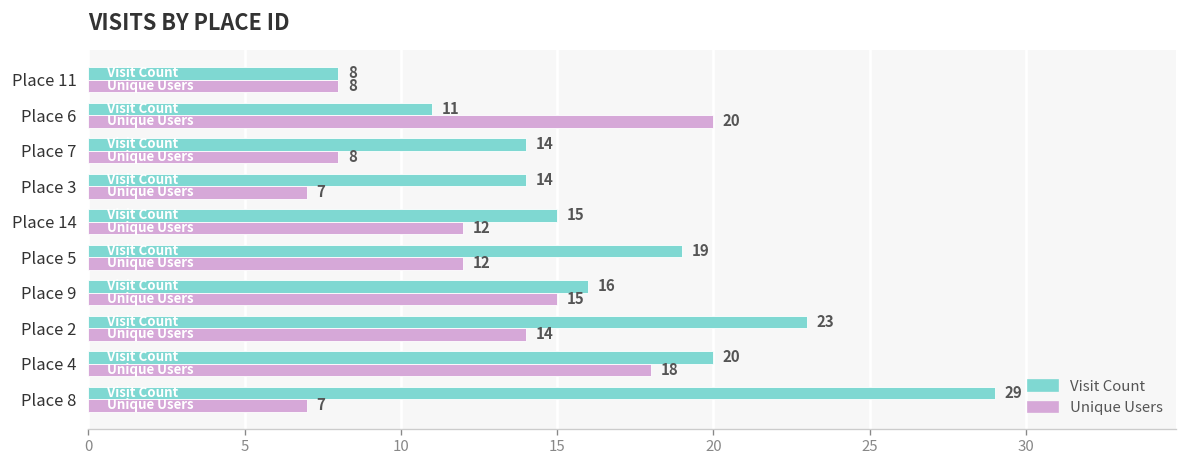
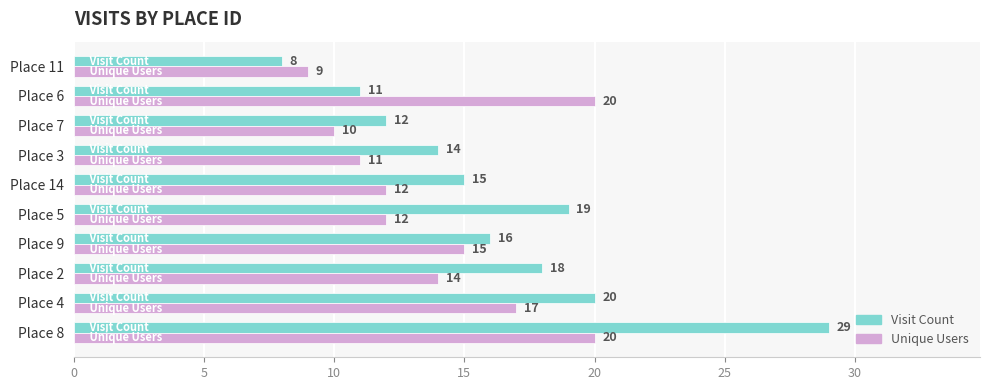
Unique Users, Place 11: 8 -> 9
Visit Count, Place 7: 14 -> 12
Unique Users, Place 7: 8 -> 10
Unique Users, Place 3: 7 -> 11
Visit Count, Place 2: 23 -> 18
Unique Users, Place 4: 18 -> 17
Unique Users, Place 8: 7 -> 20
